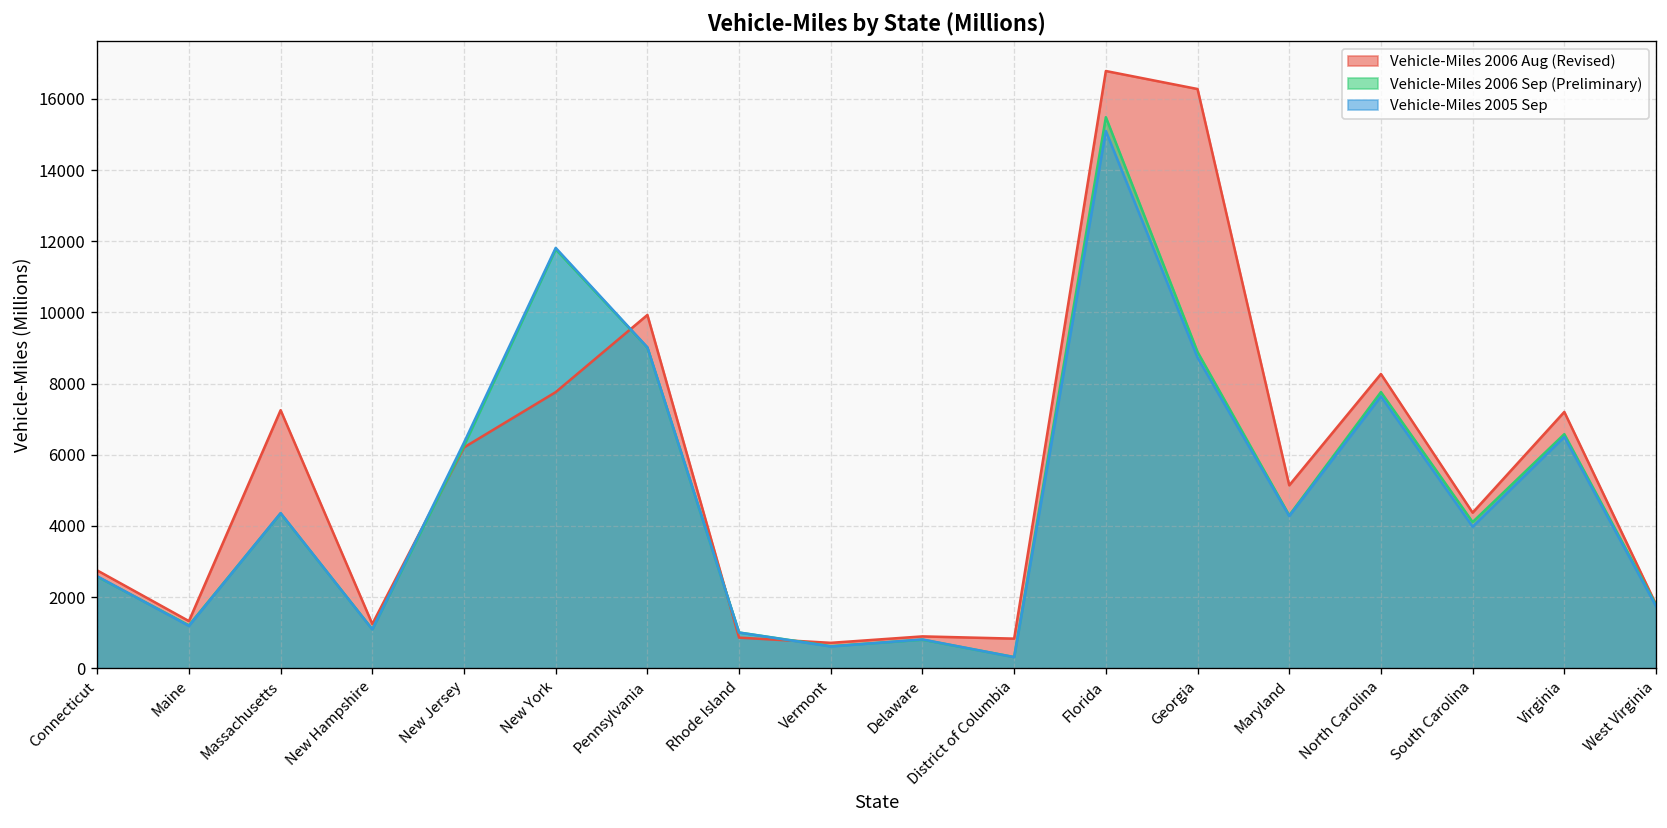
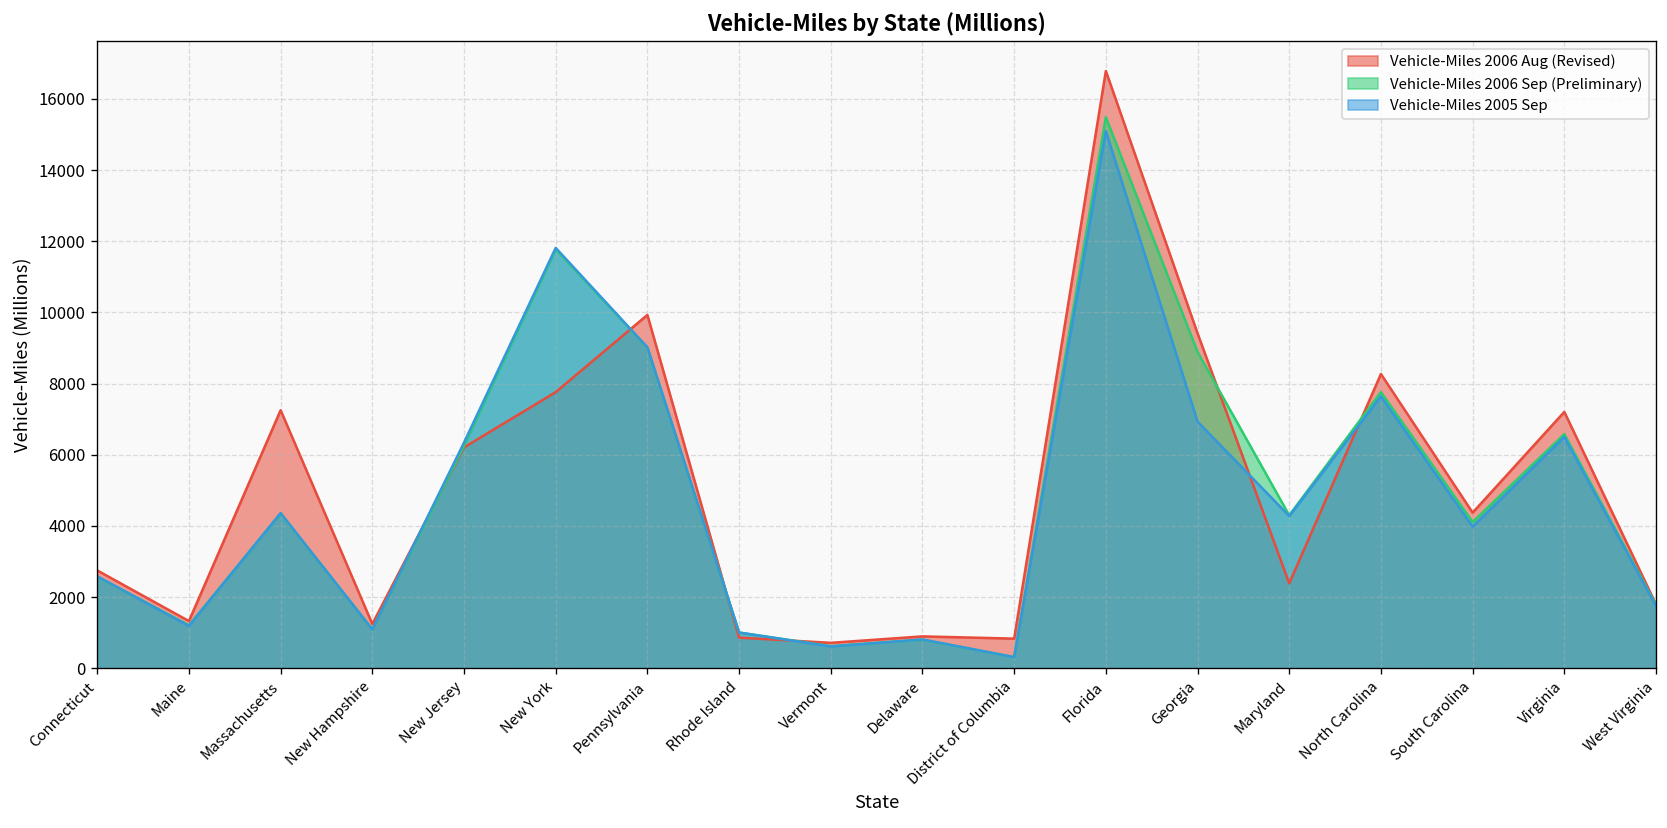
Vehicle-Miles 2006 Aug (Revised), Georgia: 16300 -> 9400
Vehicle-Miles 2005 Sep, Georgia: 8700 -> 6900
Vehicle-Miles 2006 Aug (Revised), Maryland: 5100 -> 2400
